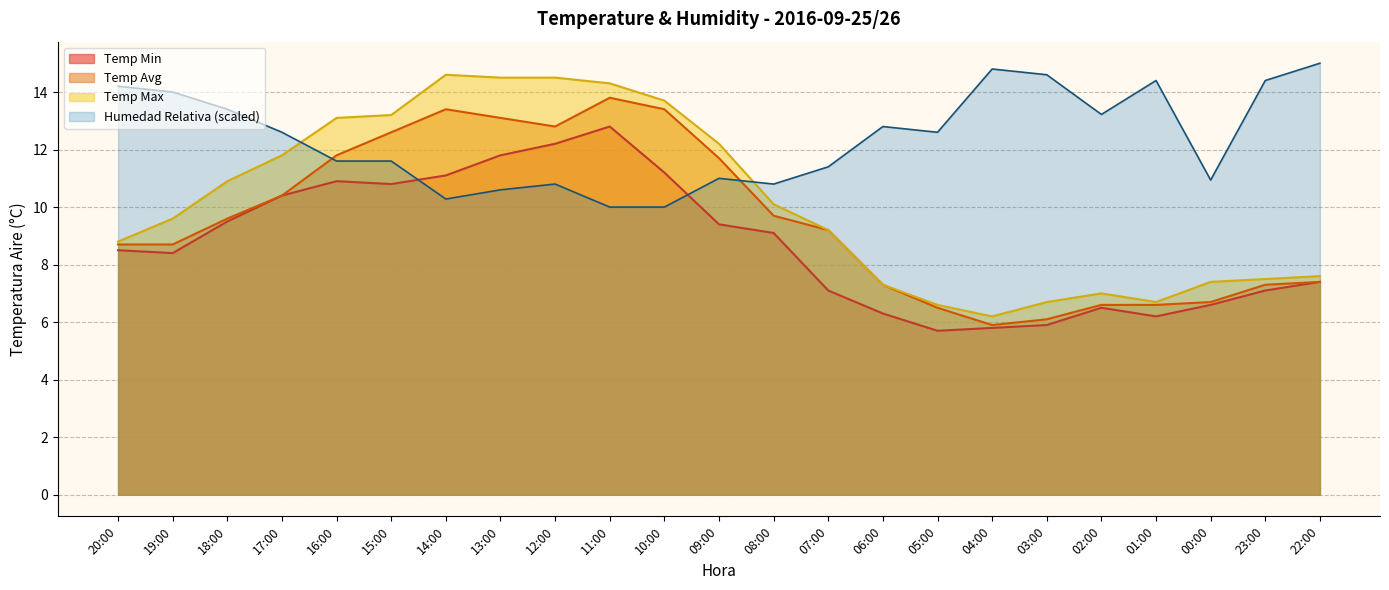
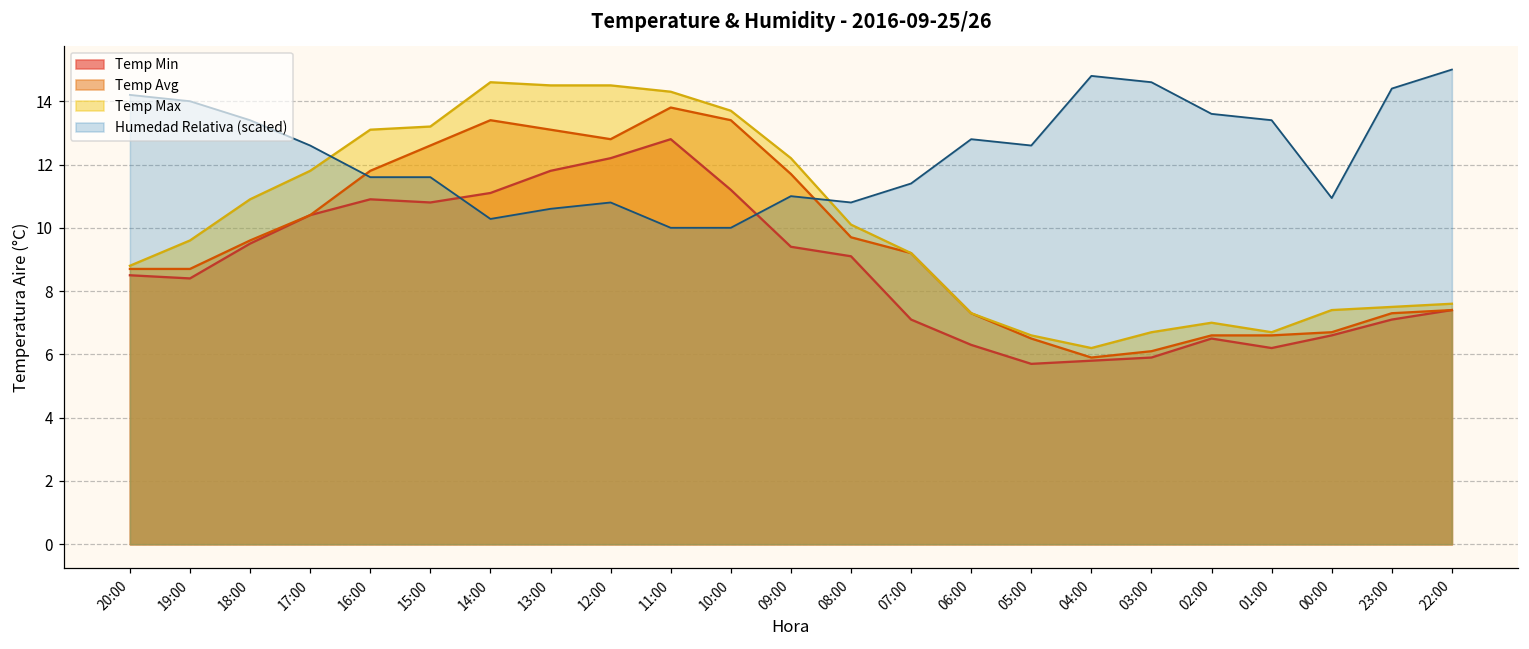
Humedad Relativa (scaled), 02:00: 13.2 -> 13.6
Humedad Relativa (scaled), 01:00: 14.4 -> 13.4
